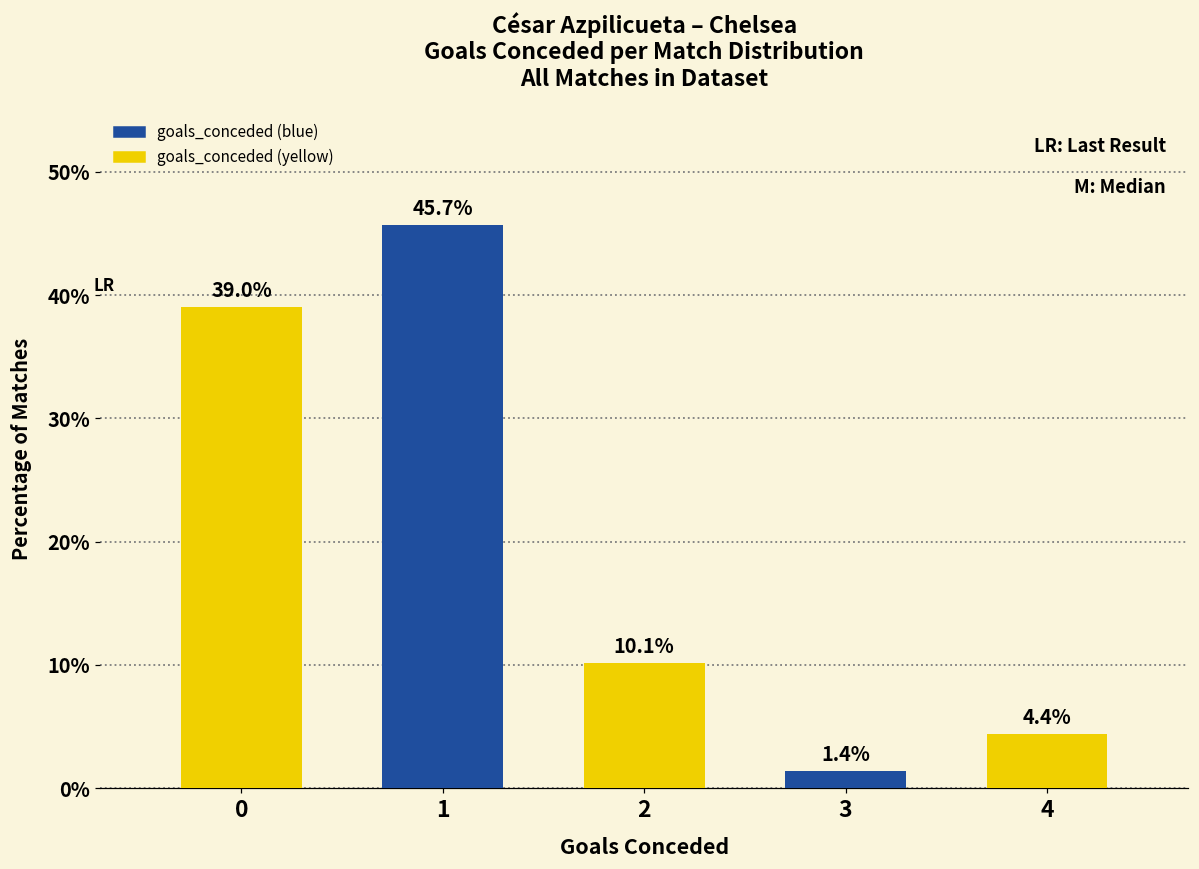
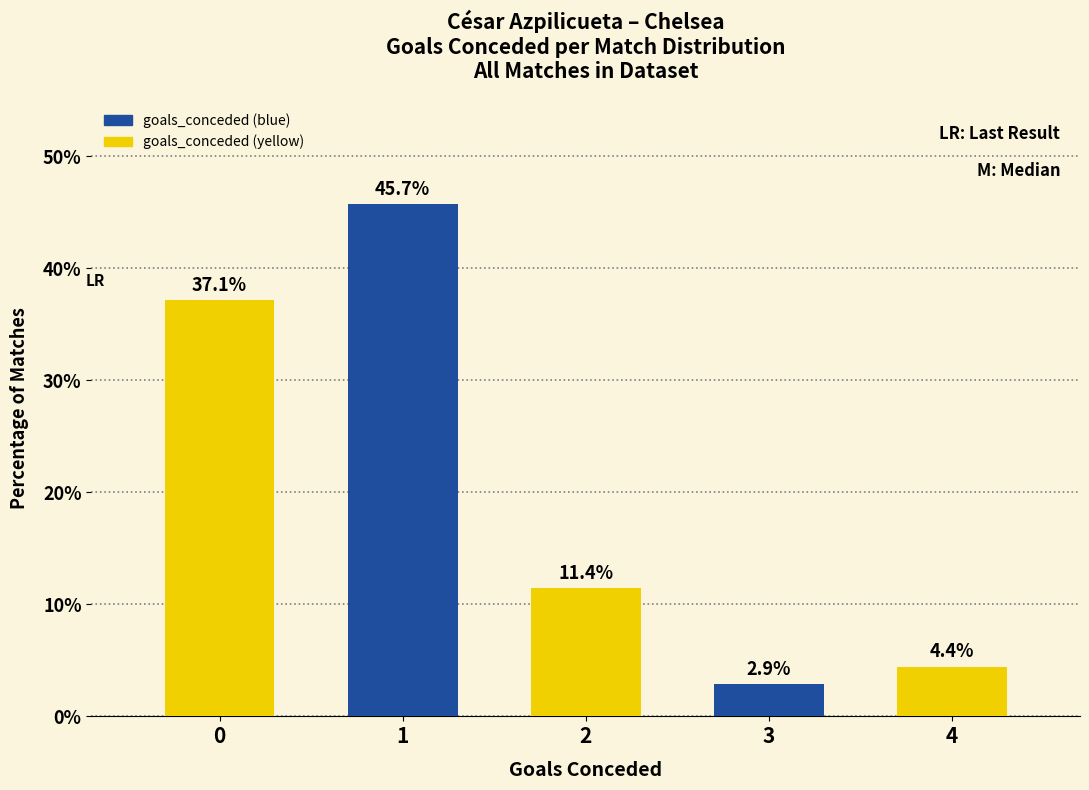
0: 39.0% -> 37.1%
2: 10.1% -> 11.4%
3: 1.4% -> 2.9%
